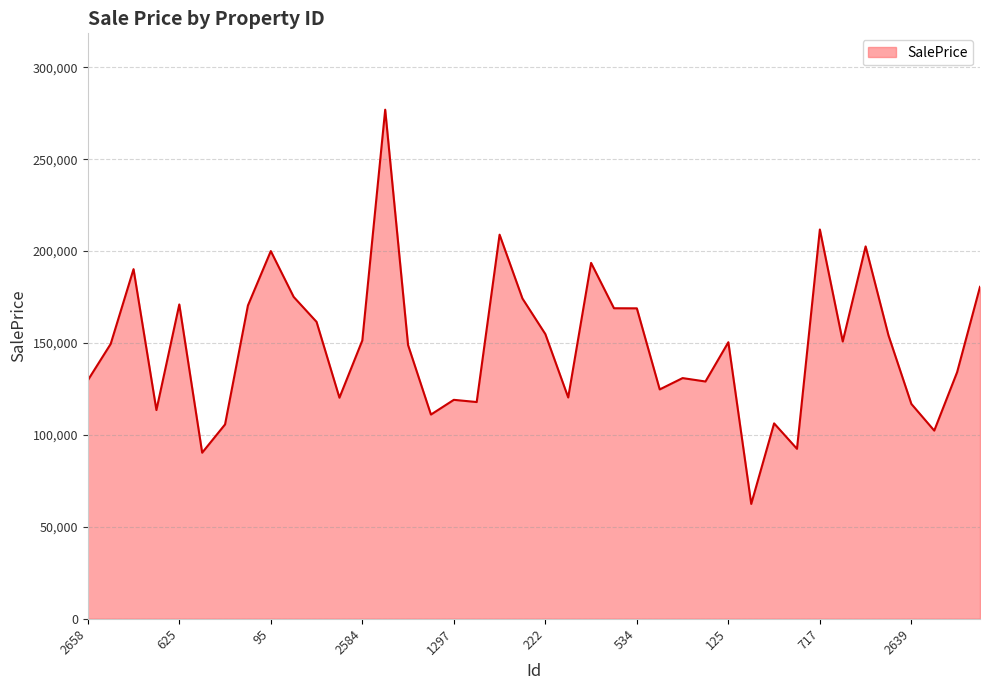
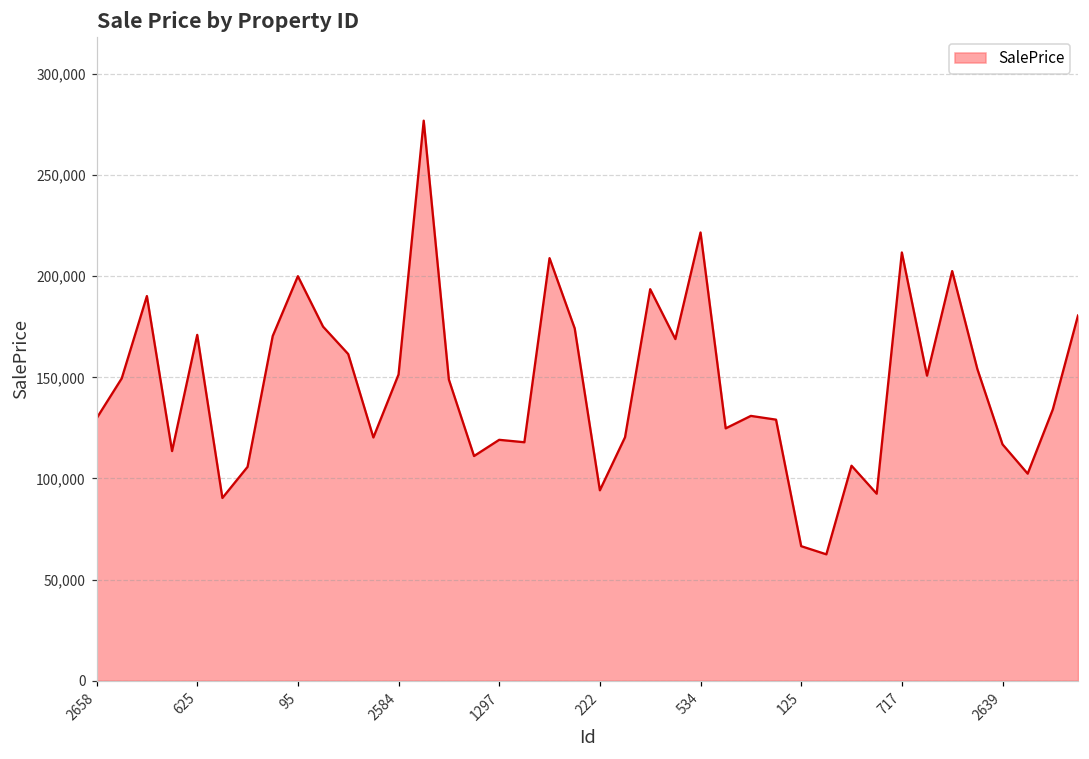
222: 155,000 -> 94,000
534: 169,000 -> 222,000
125: 150,000 -> 66,000
